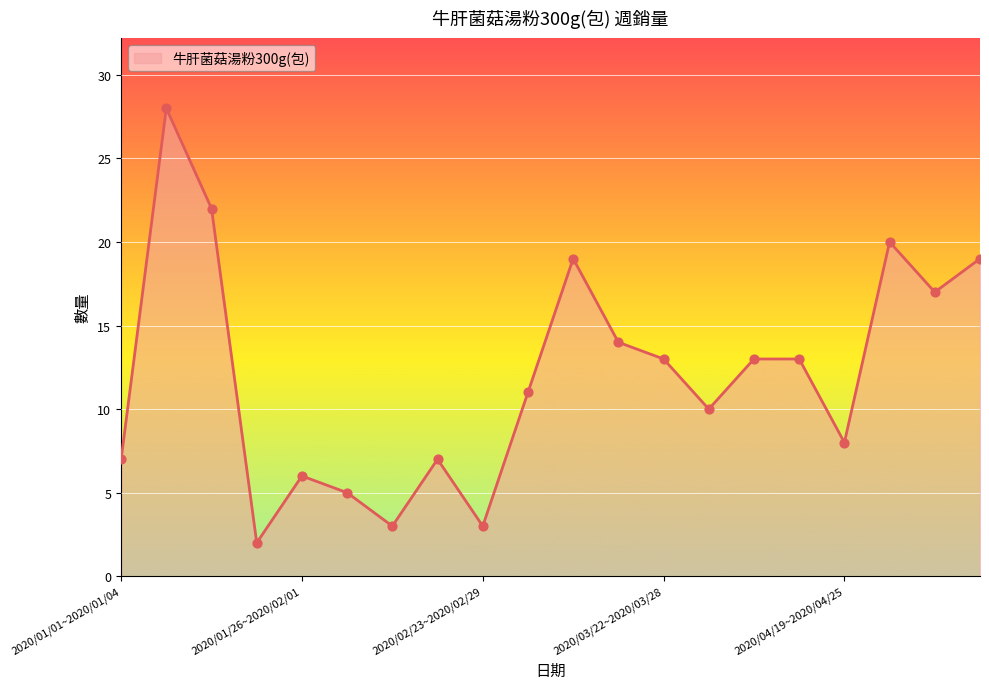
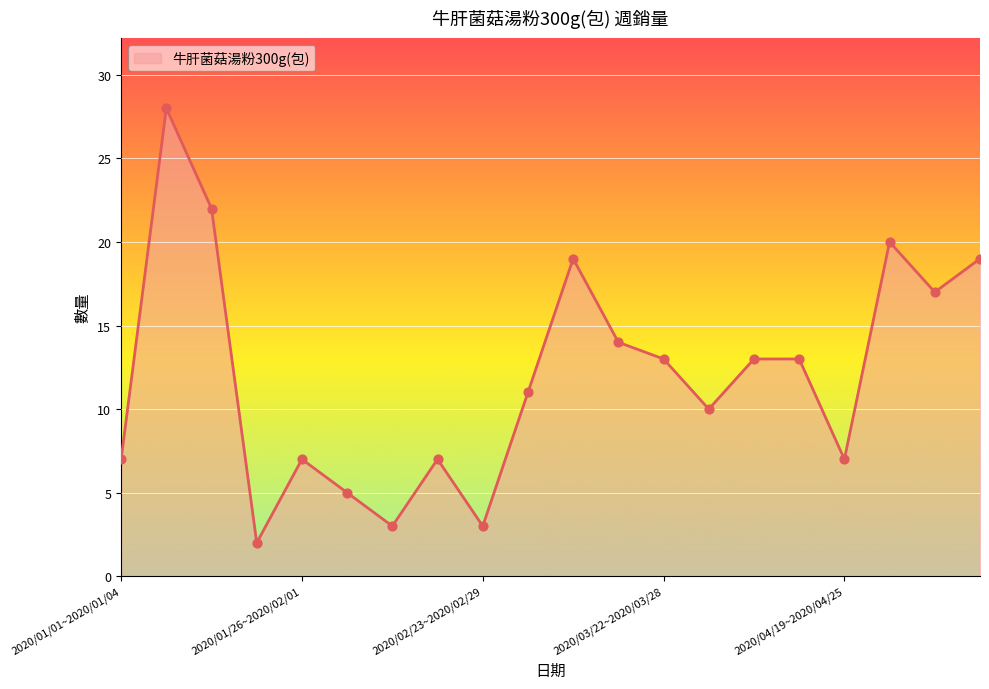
2020/01/26~2020/02/01: 6 -> 7
2020/04/19~2020/04/25: 8 -> 7
